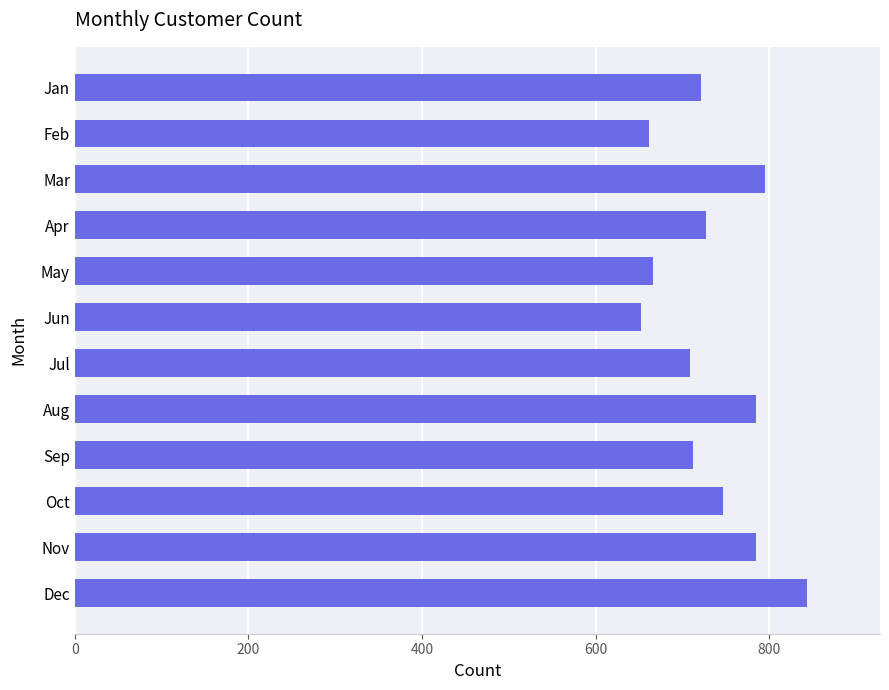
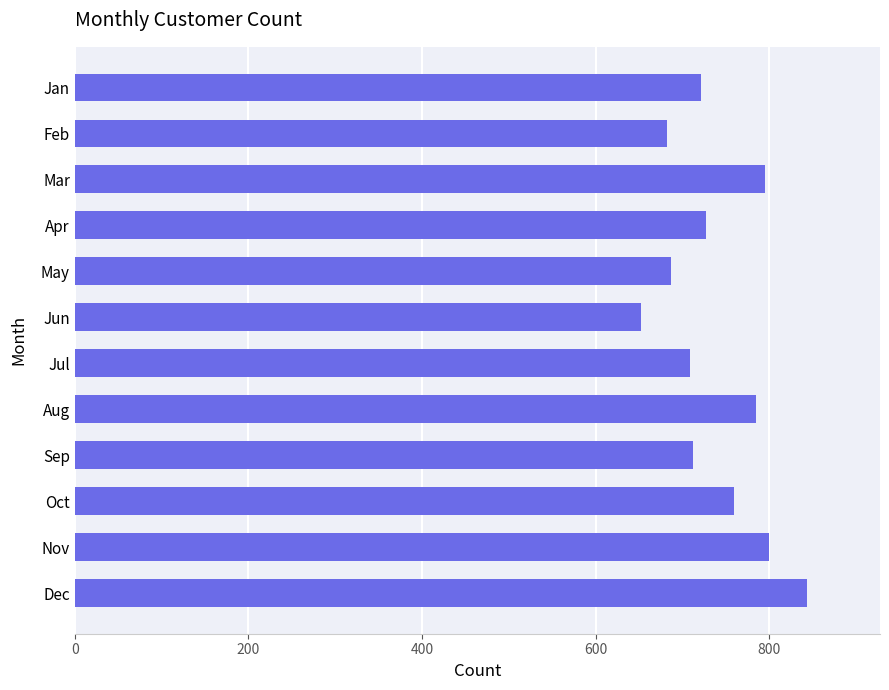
Feb: 660 -> 680
May: 670 -> 690
Oct: 750 -> 760
Nov: 780 -> 800
